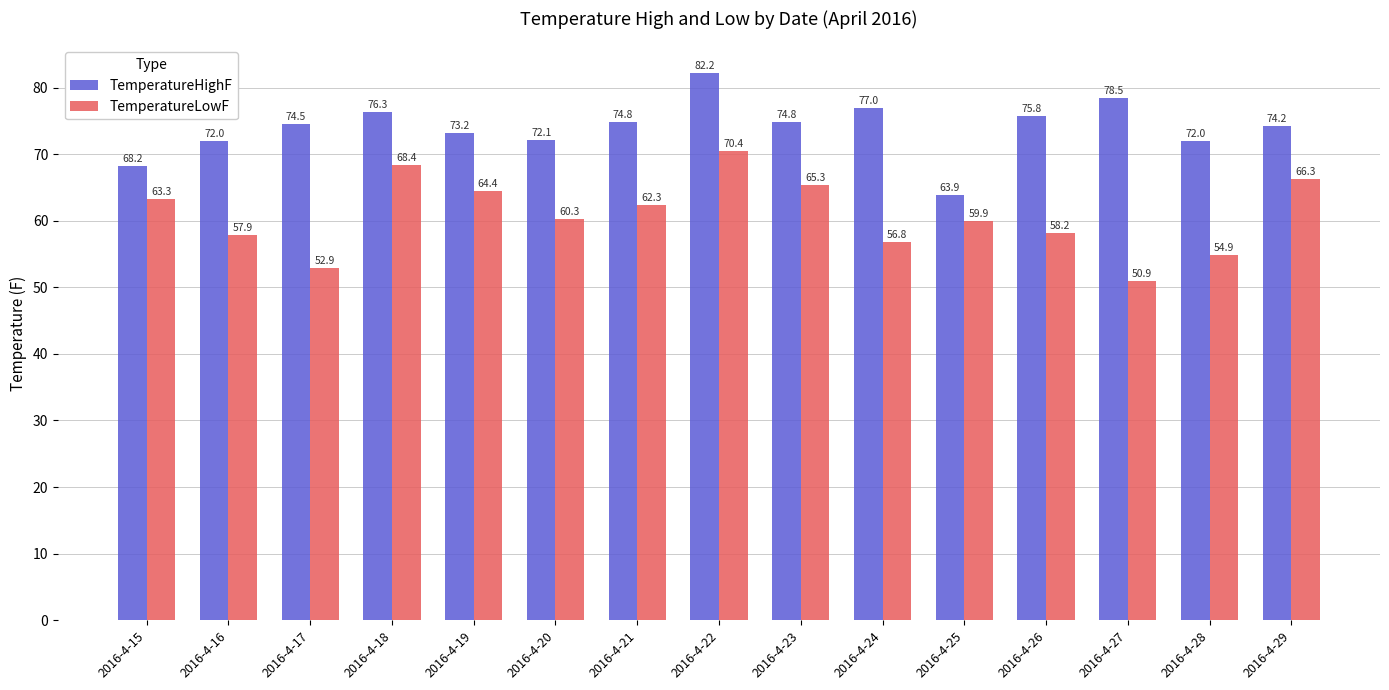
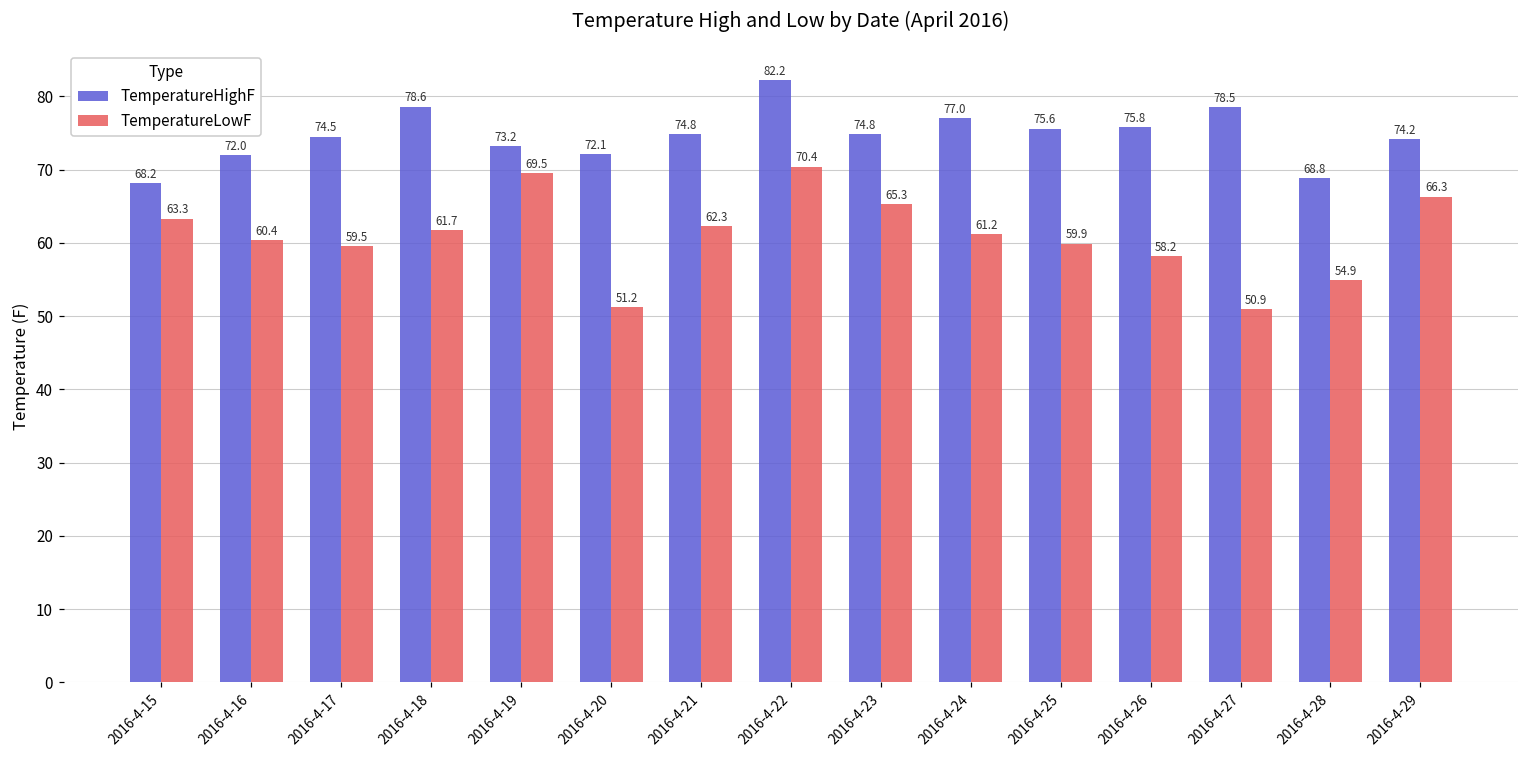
TemperatureLowF, 2016-4-16: 57.9 -> 60.4
TemperatureLowF, 2016-4-17: 52.9 -> 59.5
TemperatureHighF, 2016-4-18: 76.3 -> 78.6
TemperatureLowF, 2016-4-18: 68.4 -> 61.7
TemperatureLowF, 2016-4-19: 64.4 -> 69.5
TemperatureLowF, 2016-4-20: 60.3 -> 51.2
TemperatureLowF, 2016-4-24: 56.8 -> 61.2
TemperatureHighF, 2016-4-25: 63.9 -> 75.6
TemperatureHighF, 2016-4-28: 72.0 -> 68.8
